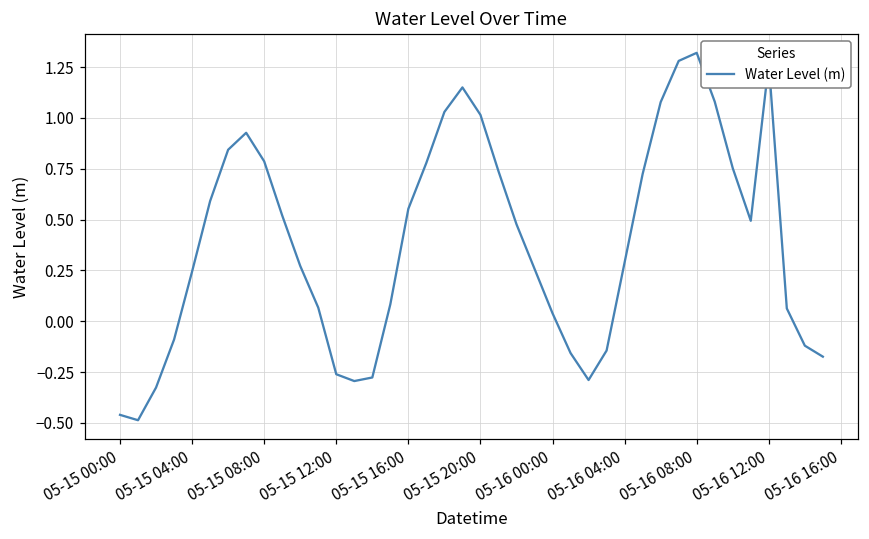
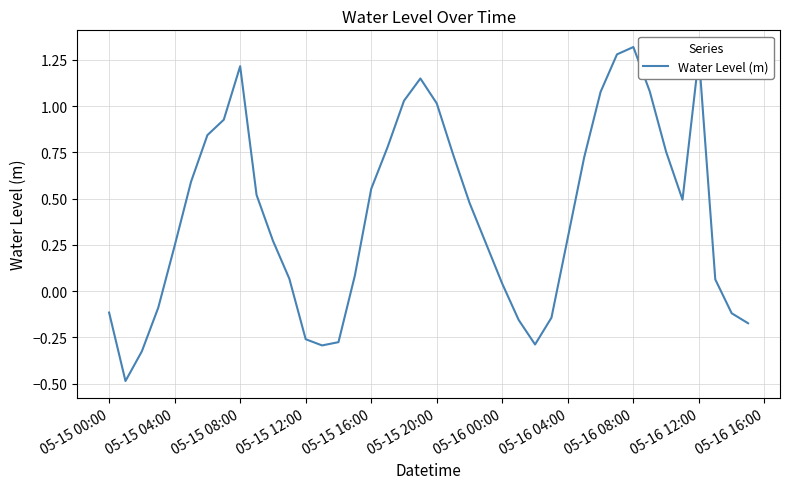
05-15 00:00: -0.46 -> -0.12
05-15 08:00: 0.79 -> 1.22
